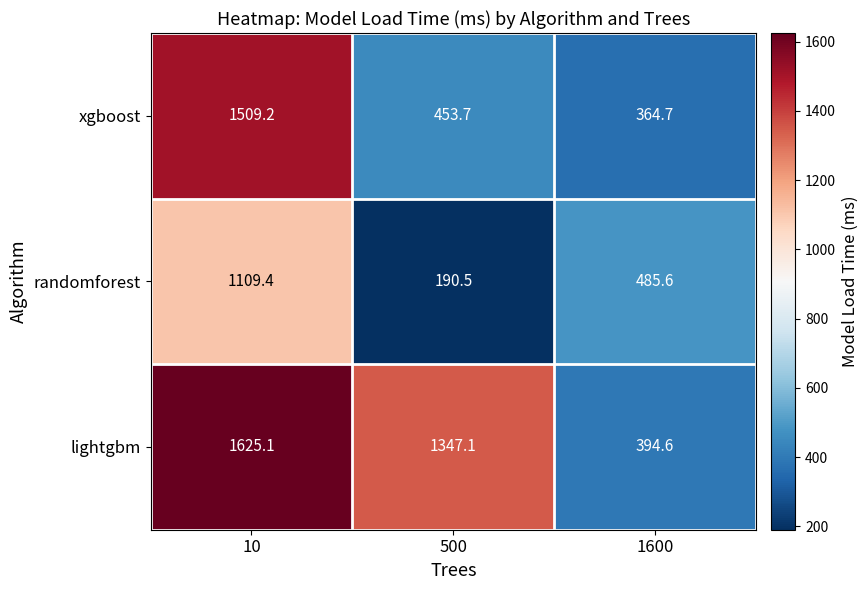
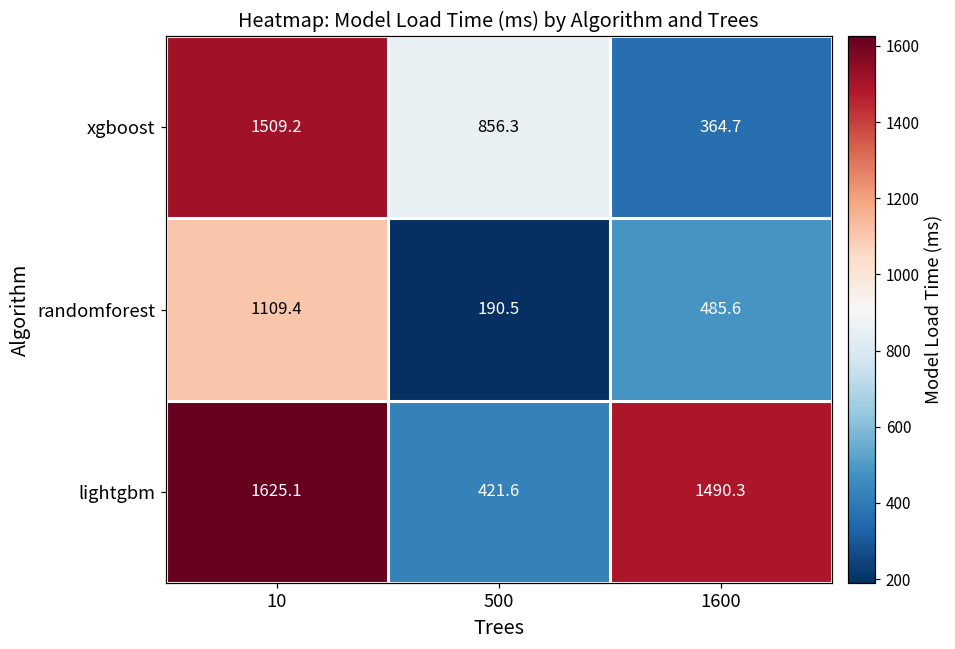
xgboost, 500: 453.7 -> 856.3
lightgbm, 500: 1347.1 -> 421.6
lightgbm, 1600: 394.6 -> 1490.3
